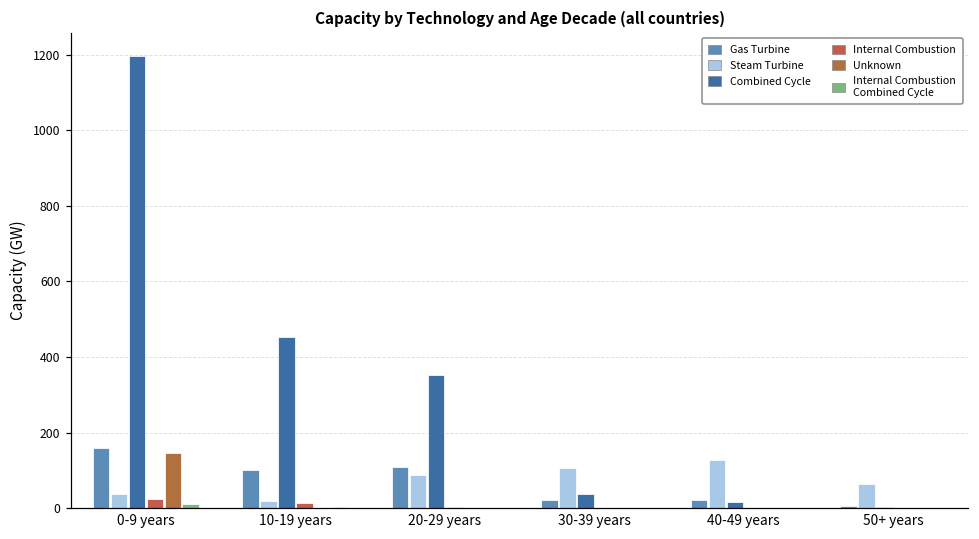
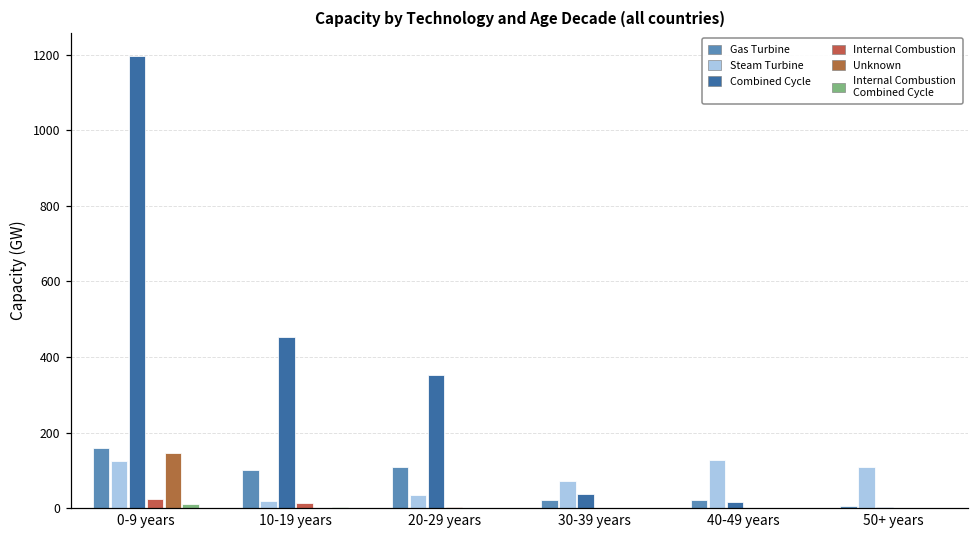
Steam Turbine, 0-9 years: 40 -> 120
Steam Turbine, 20-29 years: 90 -> 40
Steam Turbine, 30-39 years: 110 -> 70
Steam Turbine, 50+ years: 60 -> 110
